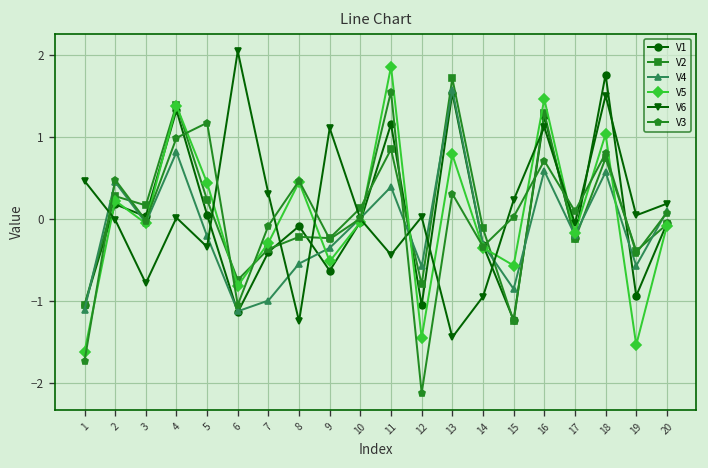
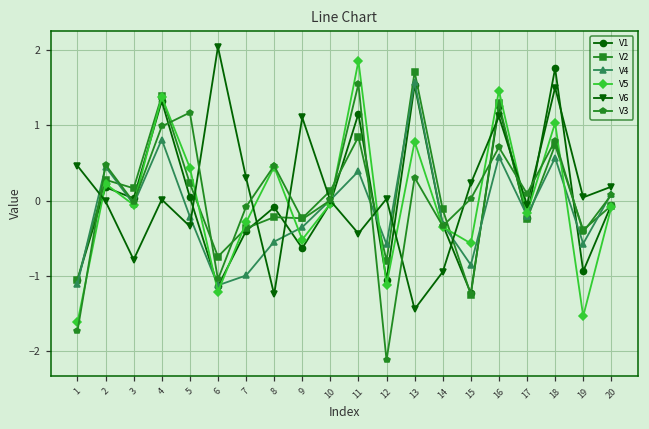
V5, 6: -0.8 -> -1.2
V5, 12: -1.5 -> -1.1
